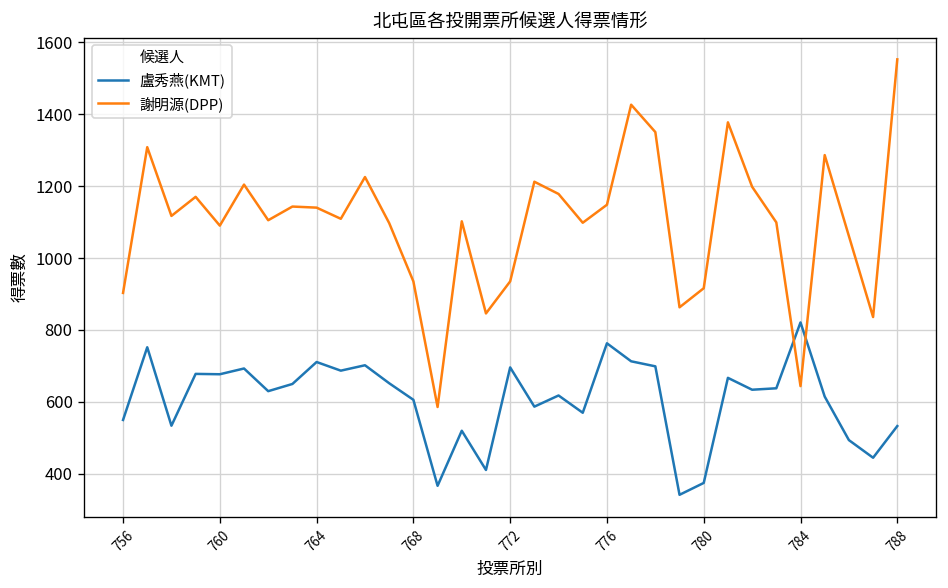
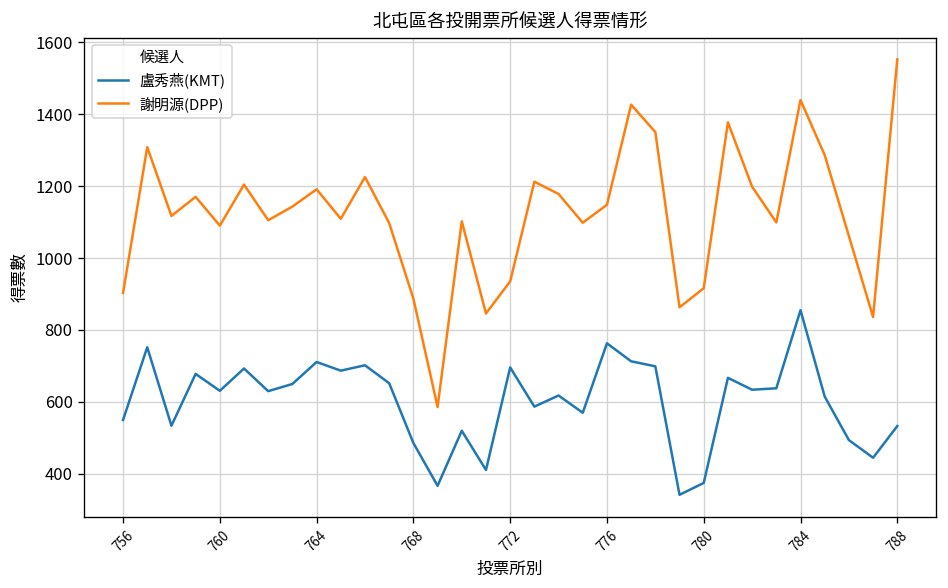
盧秀燕(KMT), 760: 680 -> 630
謝明源(DPP), 764: 1140 -> 1190
盧秀燕(KMT), 768: 610 -> 490
謝明源(DPP), 768: 940 -> 890
盧秀燕(KMT), 784: 820 -> 860
謝明源(DPP), 784: 640 -> 1440
